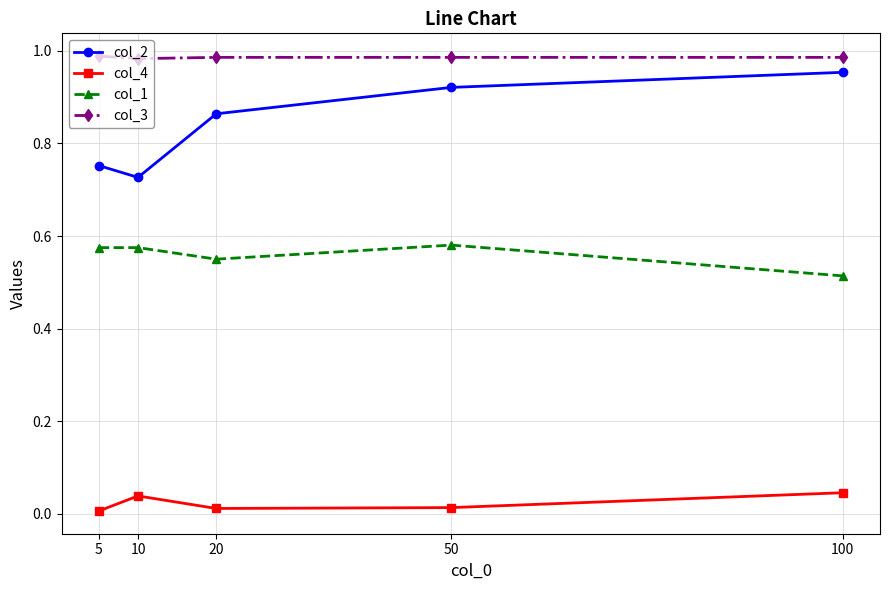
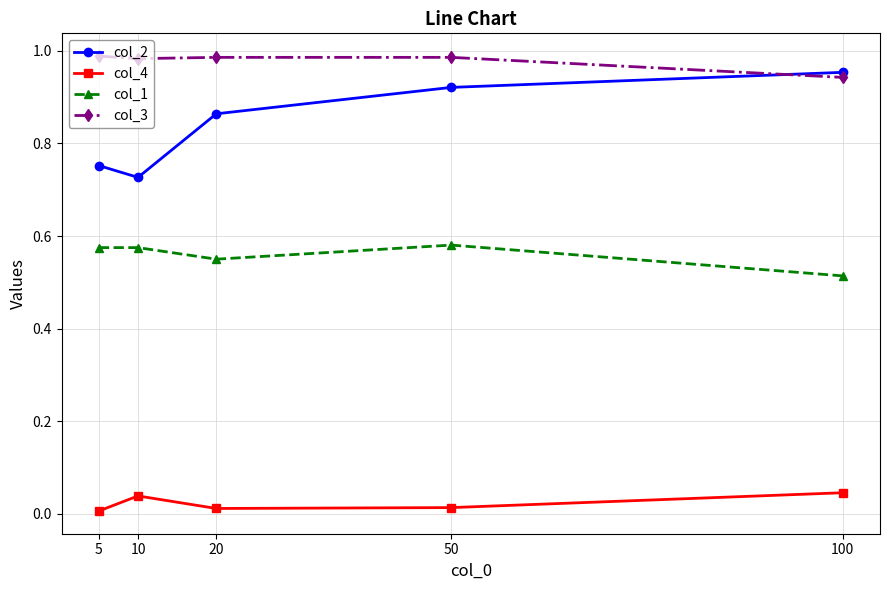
col_3, 100: 0.99 -> 0.94
